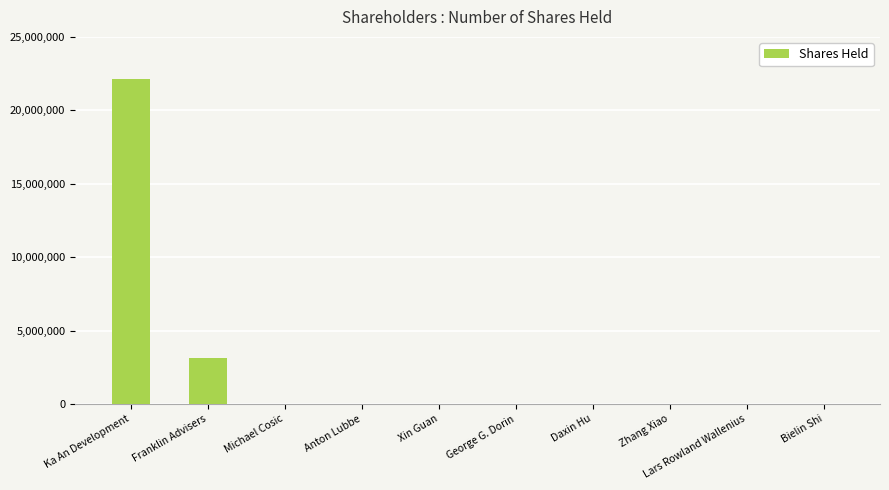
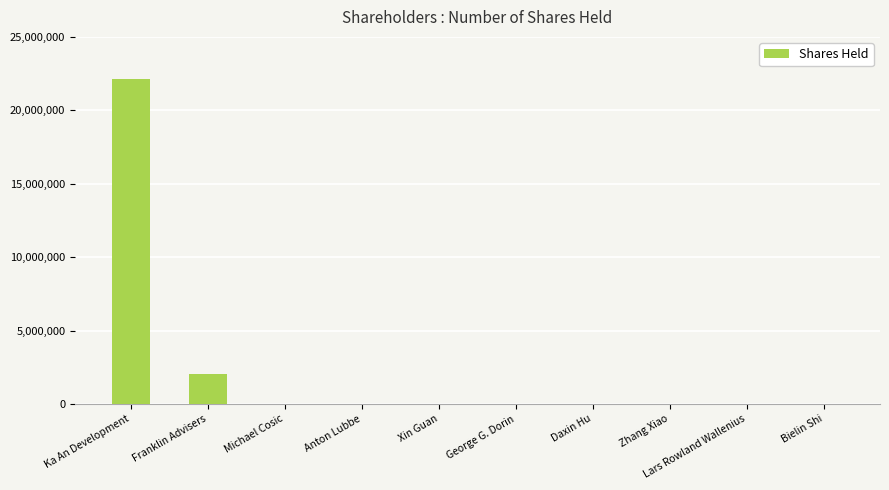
Franklin Advisers: 3,200,000 -> 2,100,000
